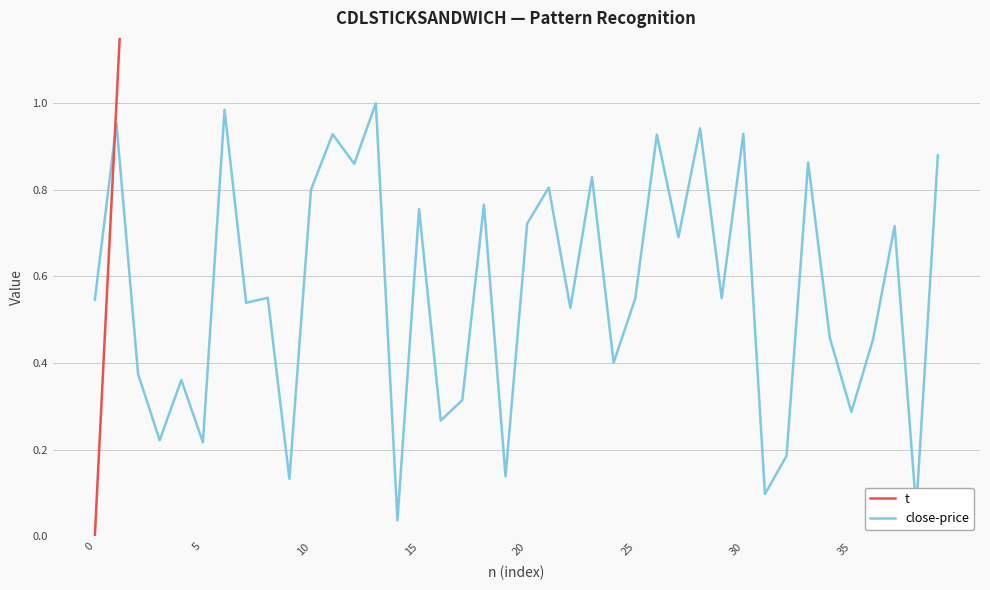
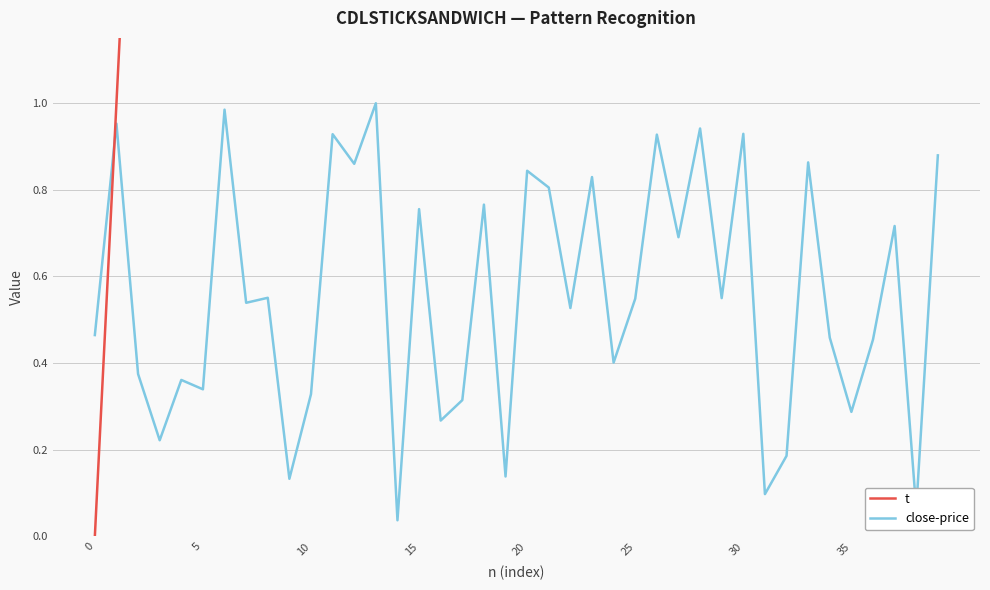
close-price, 0: 0.55 -> 0.46
close-price, 5: 0.22 -> 0.34
close-price, 10: 0.80 -> 0.33
close-price, 20: 0.72 -> 0.84
